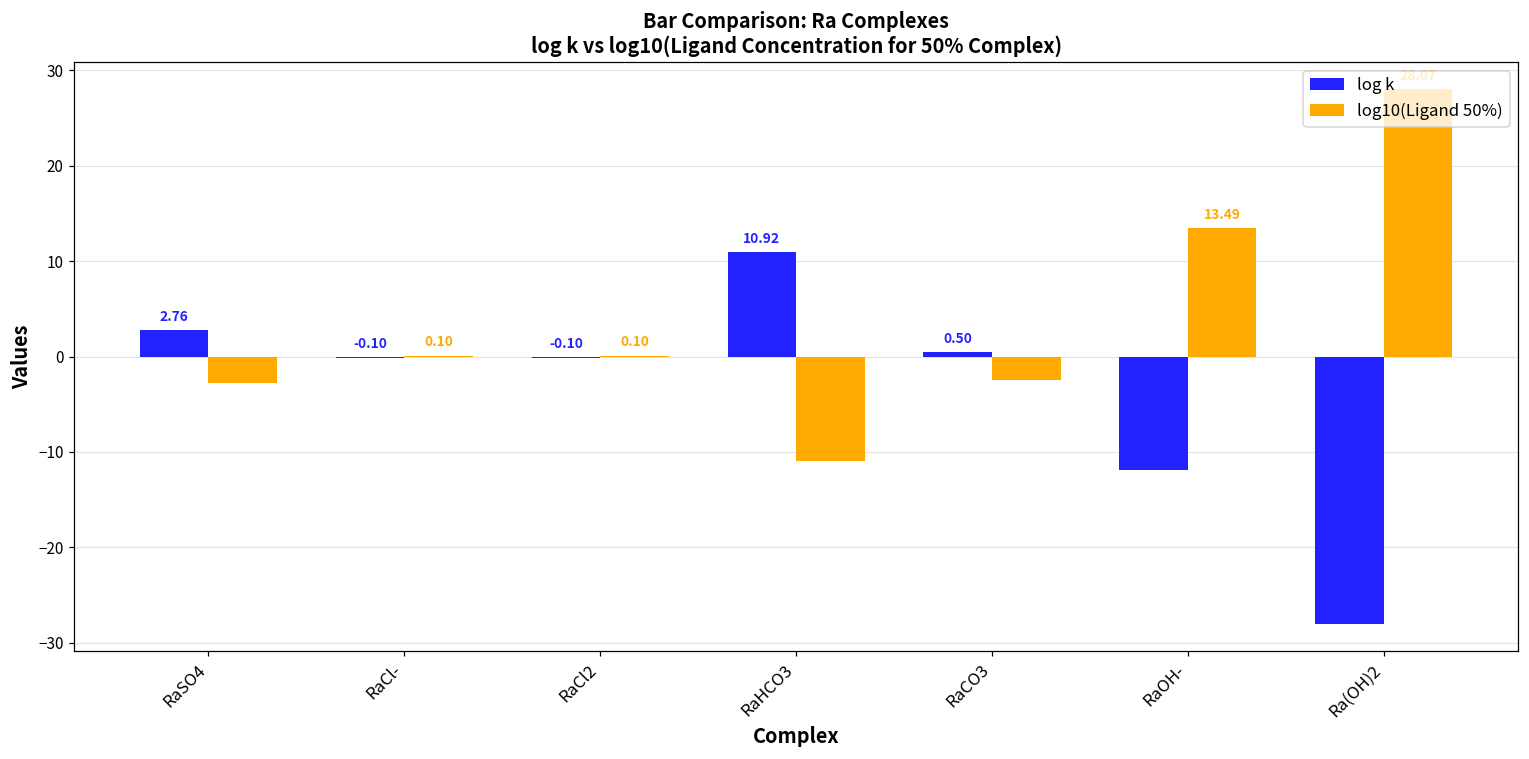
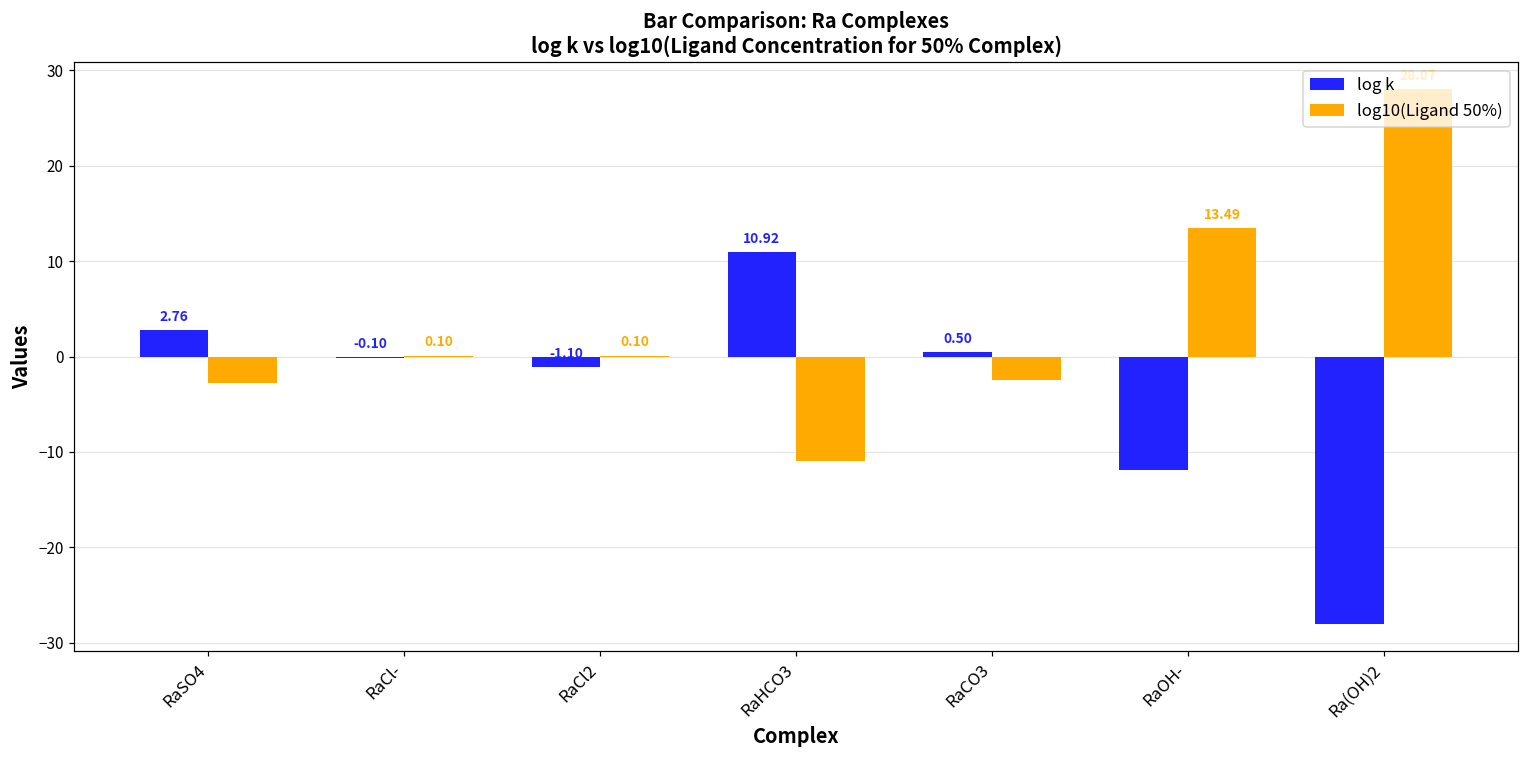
log k, RaCl2: -0.10 -> -1.10
